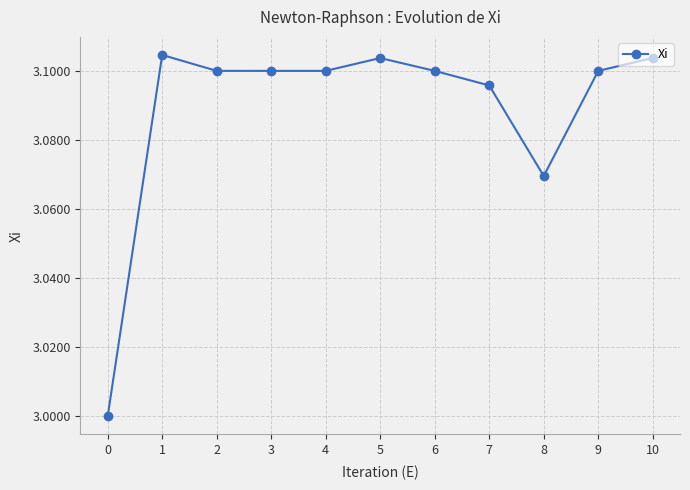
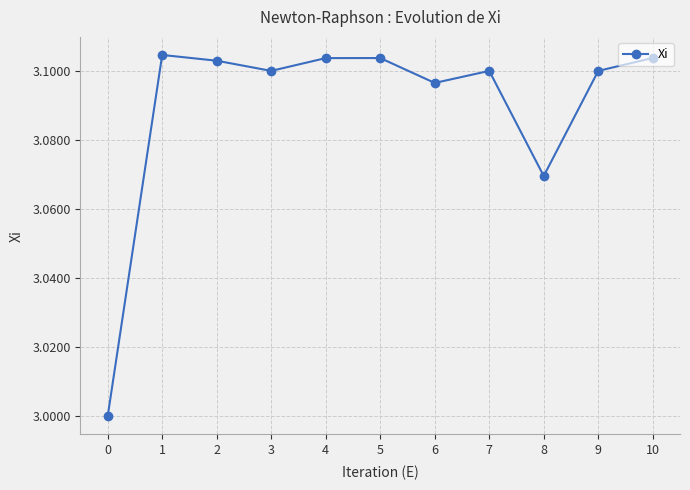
2: 3.100 -> 3.103
4: 3.100 -> 3.104
6: 3.100 -> 3.097
7: 3.096 -> 3.100
